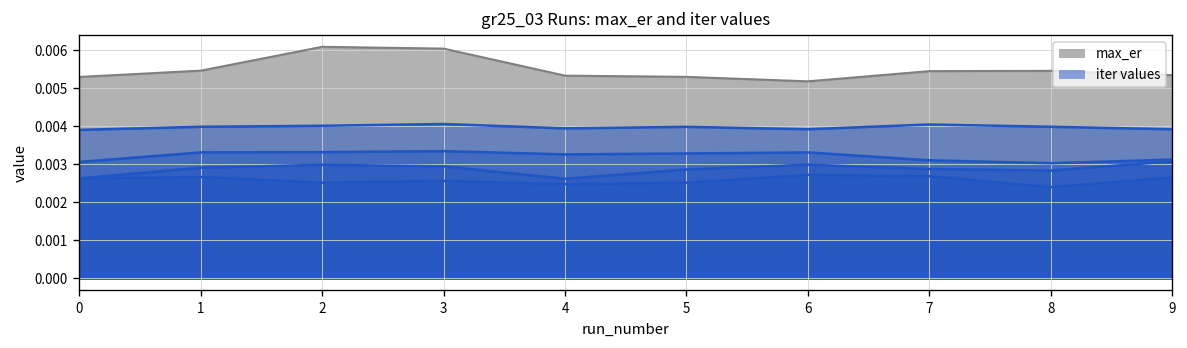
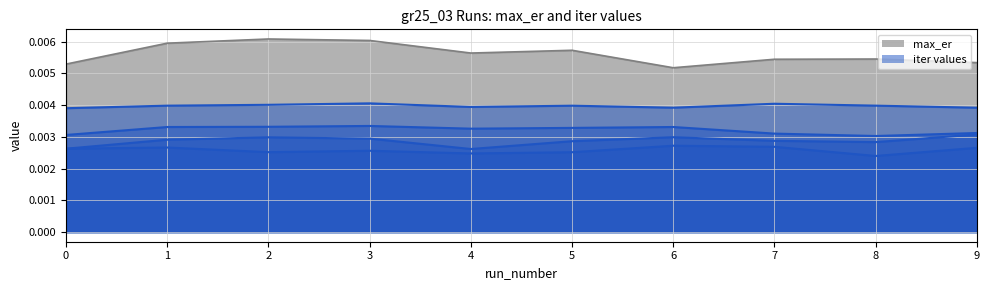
max_er, 1: 0.0055 -> 0.0060
max_er, 4: 0.0053 -> 0.0056
max_er, 5: 0.0053 -> 0.0057
